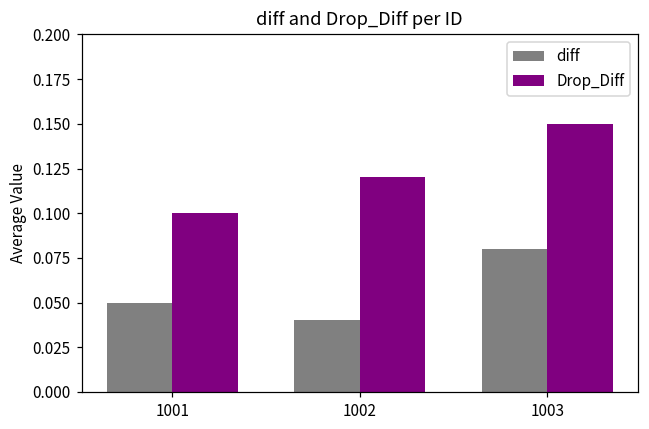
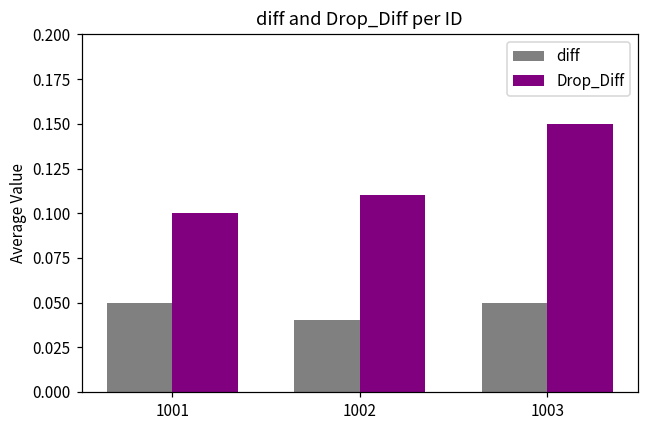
Drop_Diff, 1002: 0.12 -> 0.11
diff, 1003: 0.08 -> 0.05
